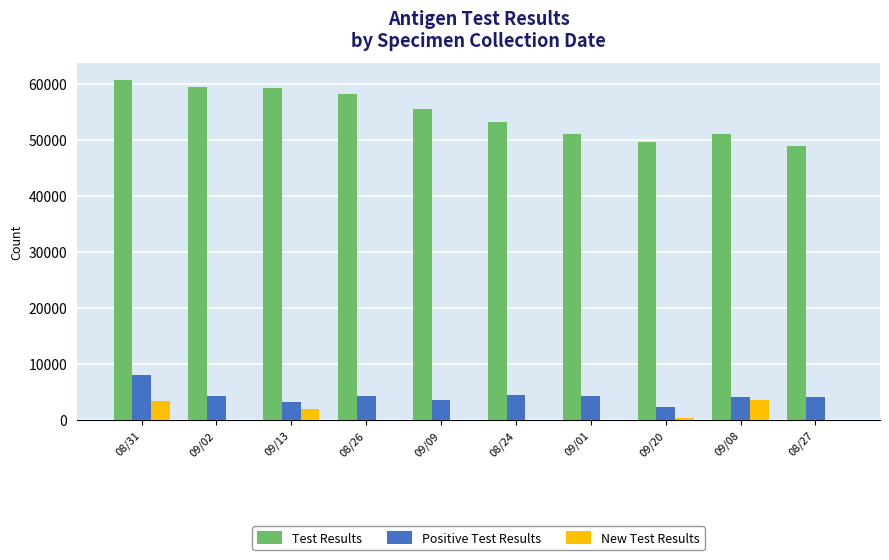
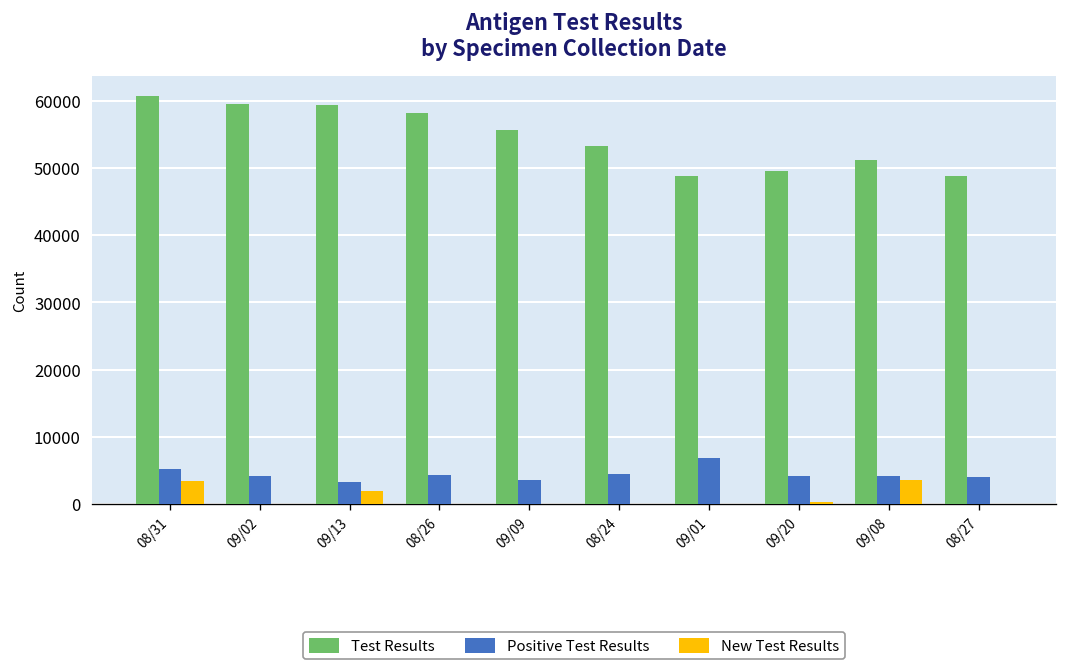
Positive Test Results, 08/31: 8000 -> 5000
Test Results, 09/01: 51000 -> 49000
Positive Test Results, 09/01: 4000 -> 7000
Positive Test Results, 09/20: 2000 -> 4000
